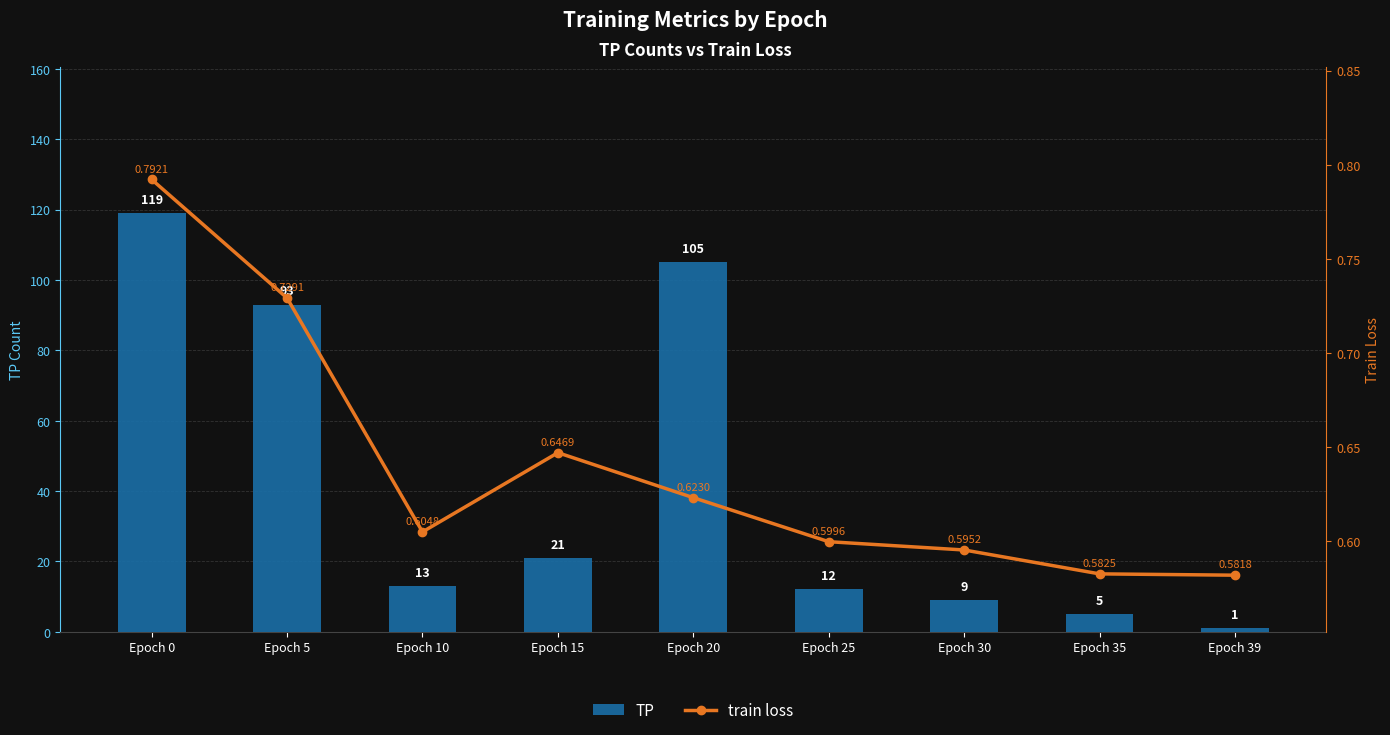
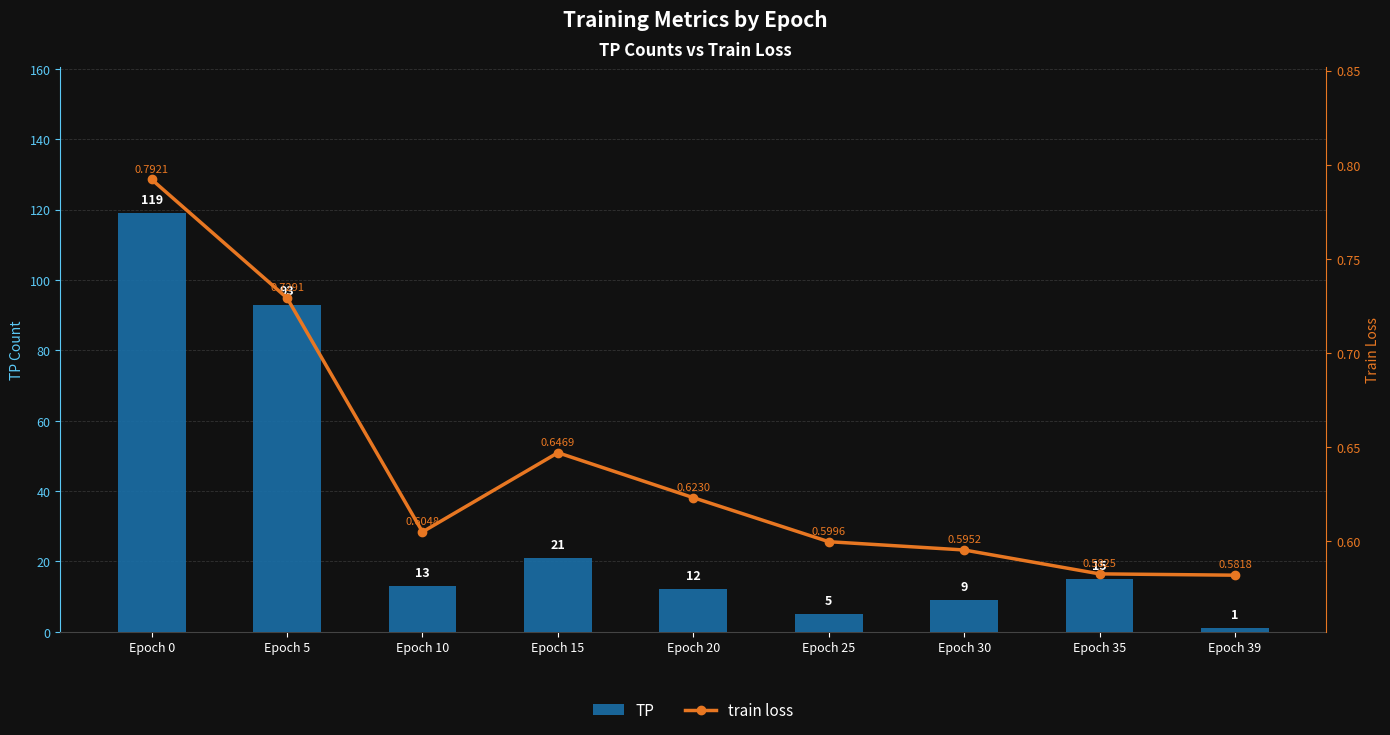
TP, Epoch 20: 105 -> 12
TP, Epoch 25: 12 -> 5
TP, Epoch 35: 5 -> 15
